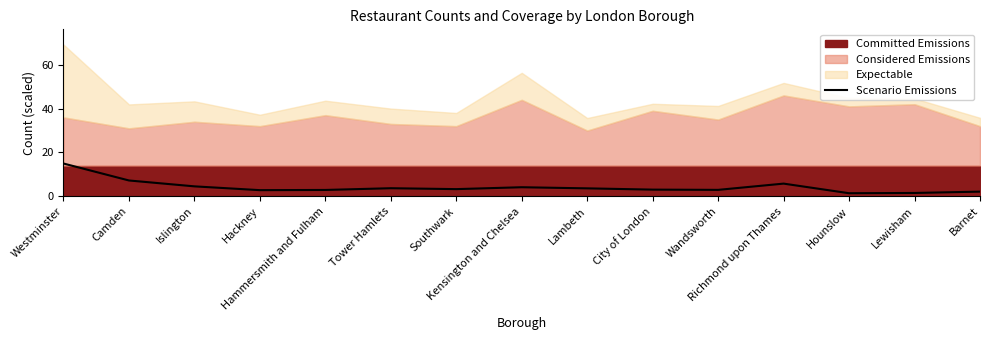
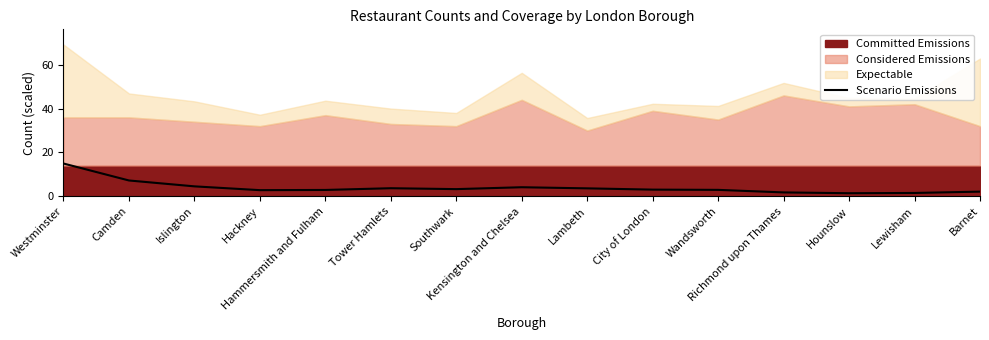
Considered Emissions, Camden: 17 -> 22
Scenario Emissions, Richmond upon Thames: 6 -> 2
Expectable, Barnet: 4 -> 31
